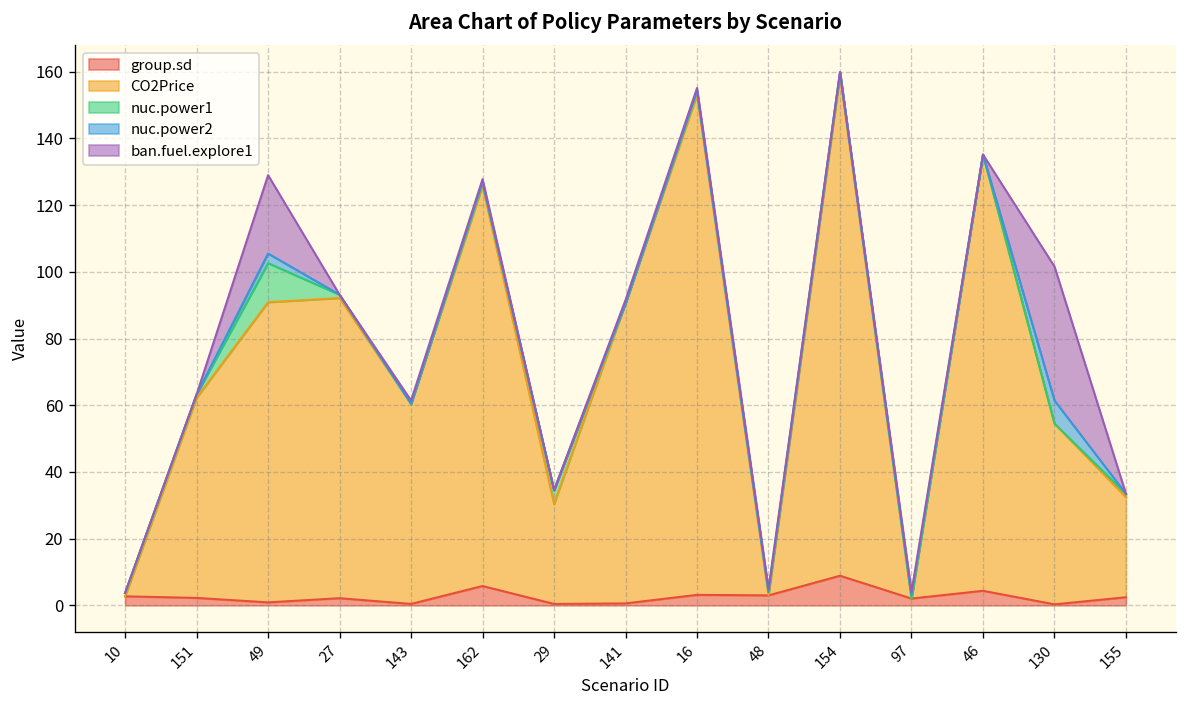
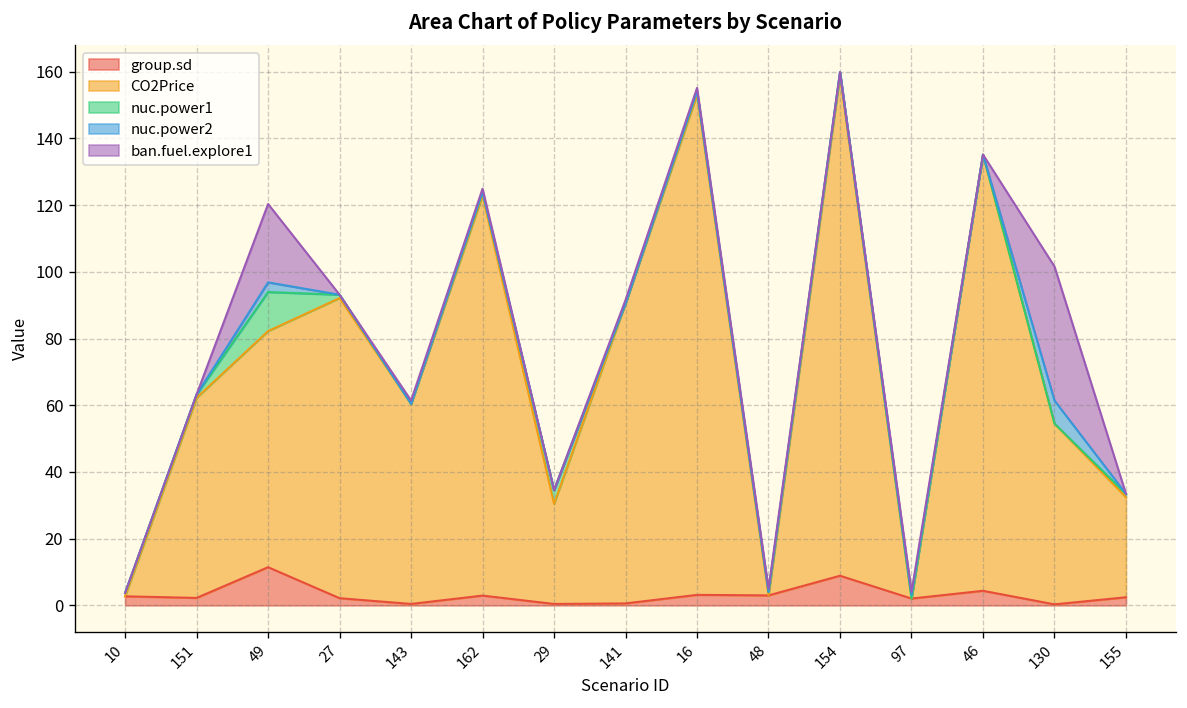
group.sd, 49: 1 -> 11
CO2Price, 49: 90 -> 71
group.sd, 162: 6 -> 3
